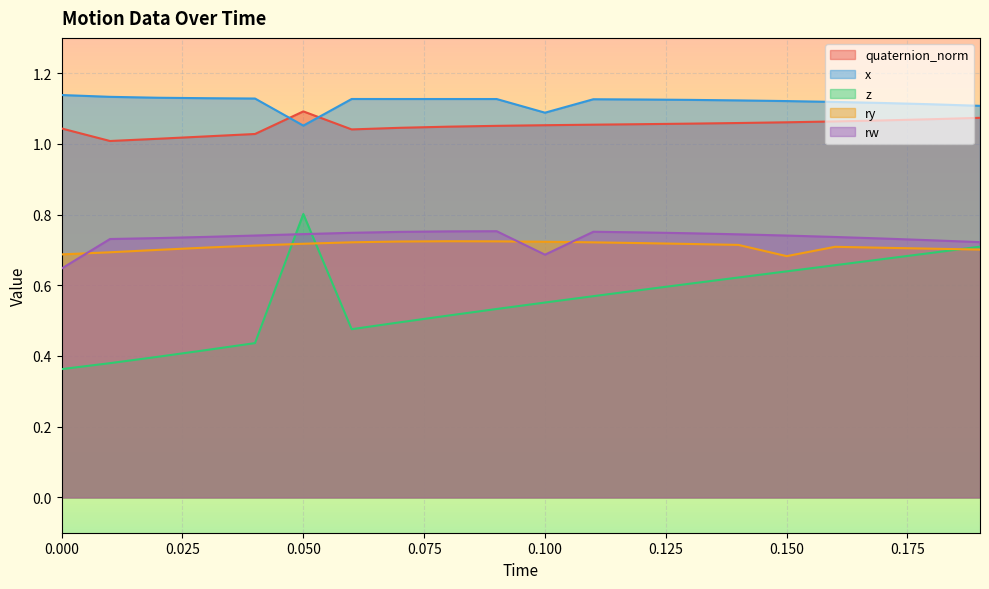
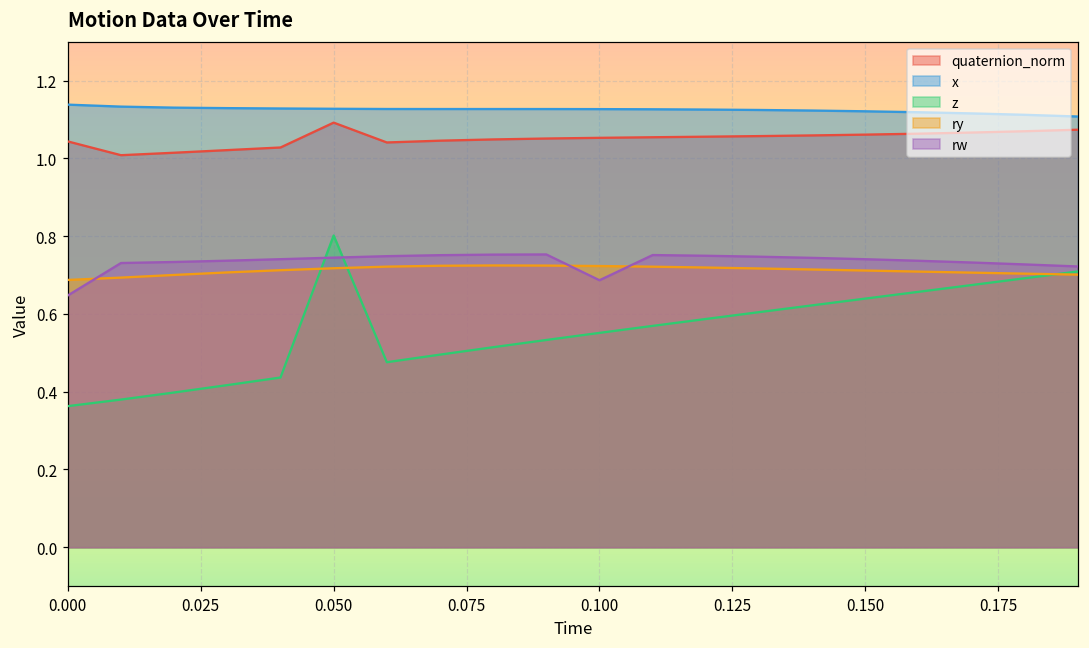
x, 0.050: 1.05 -> 1.13
x, 0.100: 1.09 -> 1.13
ry, 0.150: 0.68 -> 0.71
